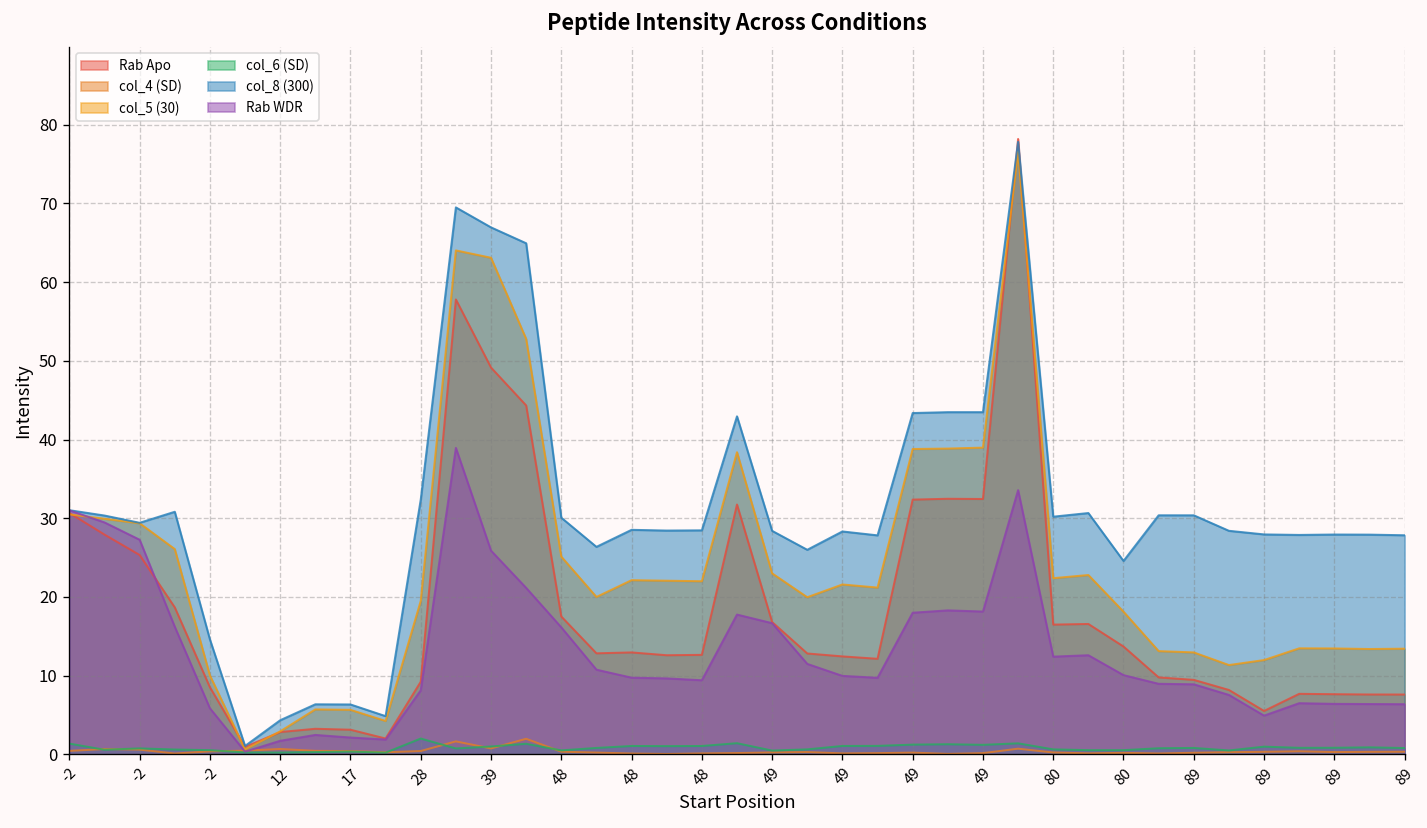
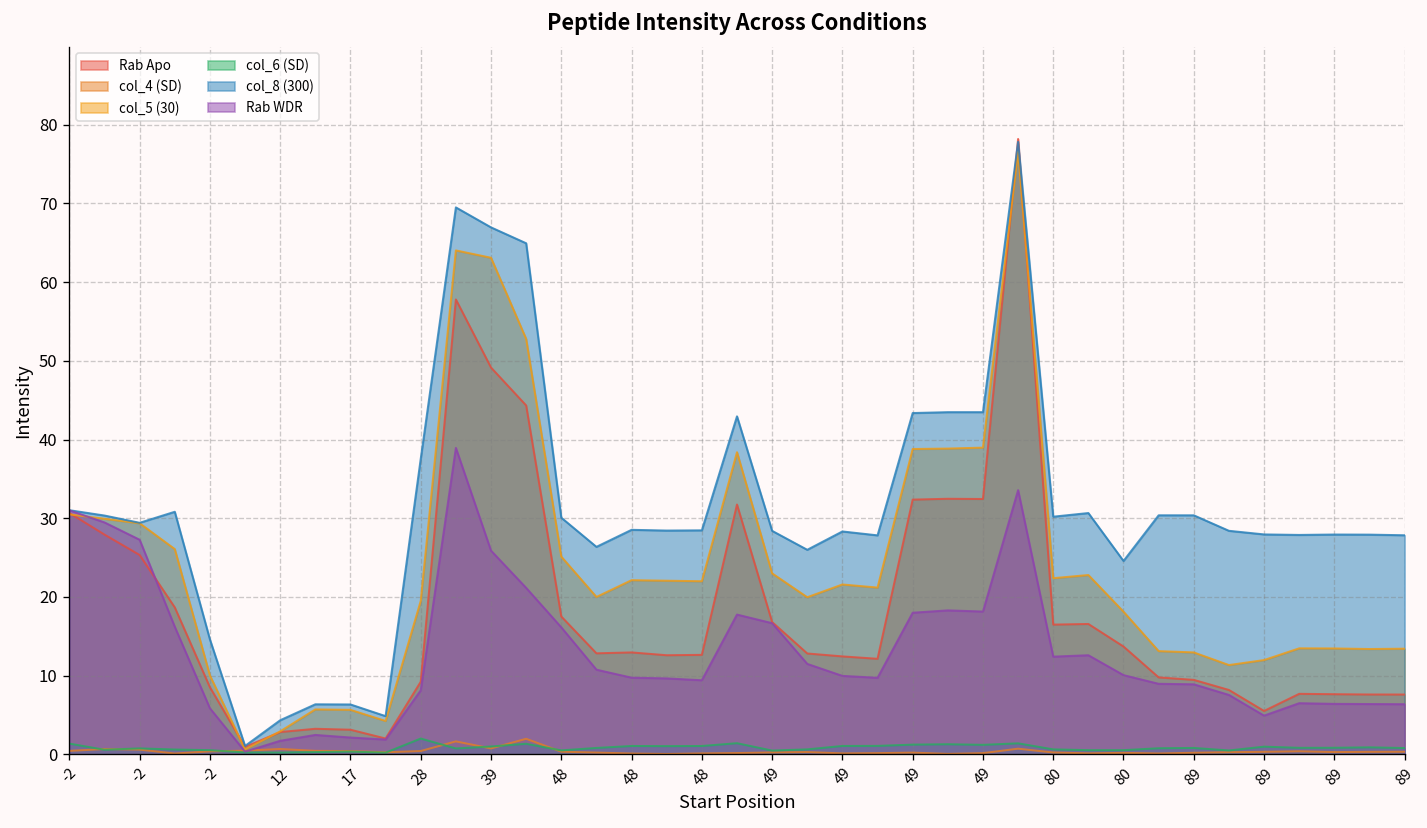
col_8 (300), 28: 32 -> 38
